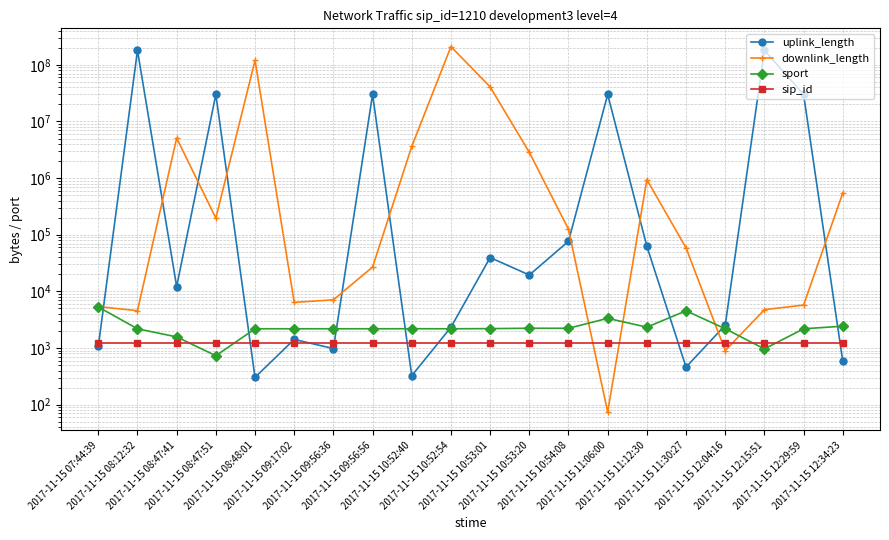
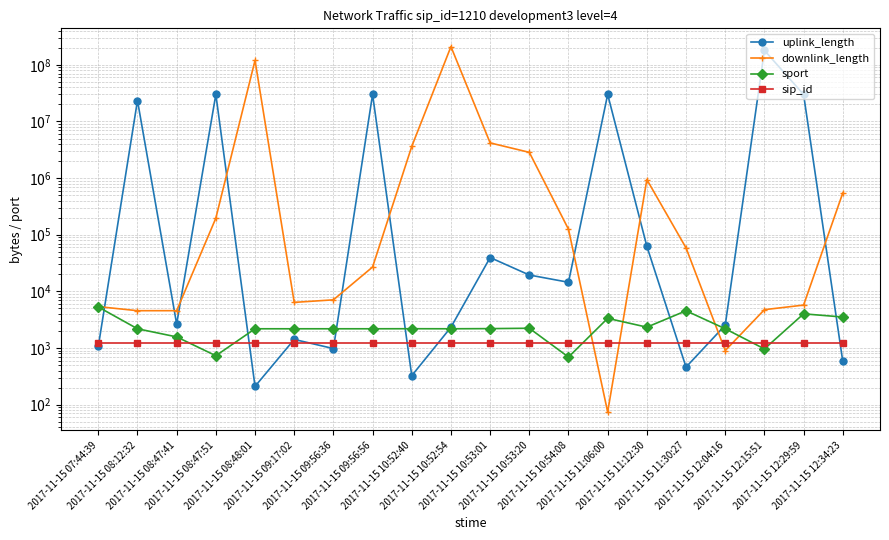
uplink_length, 2017-11-15 08:12:32: 180000000 -> 23000000
uplink_length, 2017-11-15 08:47:41: 12000 -> 3000
downlink_length, 2017-11-15 08:47:41: 5000000 -> 5000
uplink_length, 2017-11-15 08:48:01: 300 -> 210
downlink_length, 2017-11-15 10:53:01: 40000000 -> 4000000
uplink_length, 2017-11-15 10:54:08: 80000 -> 14000
sport, 2017-11-15 10:54:08: 2200 -> 700
sport, 2017-11-15 12:29:59: 2200 -> 4000
sport, 2017-11-15 12:34:23: 2400 -> 4000
